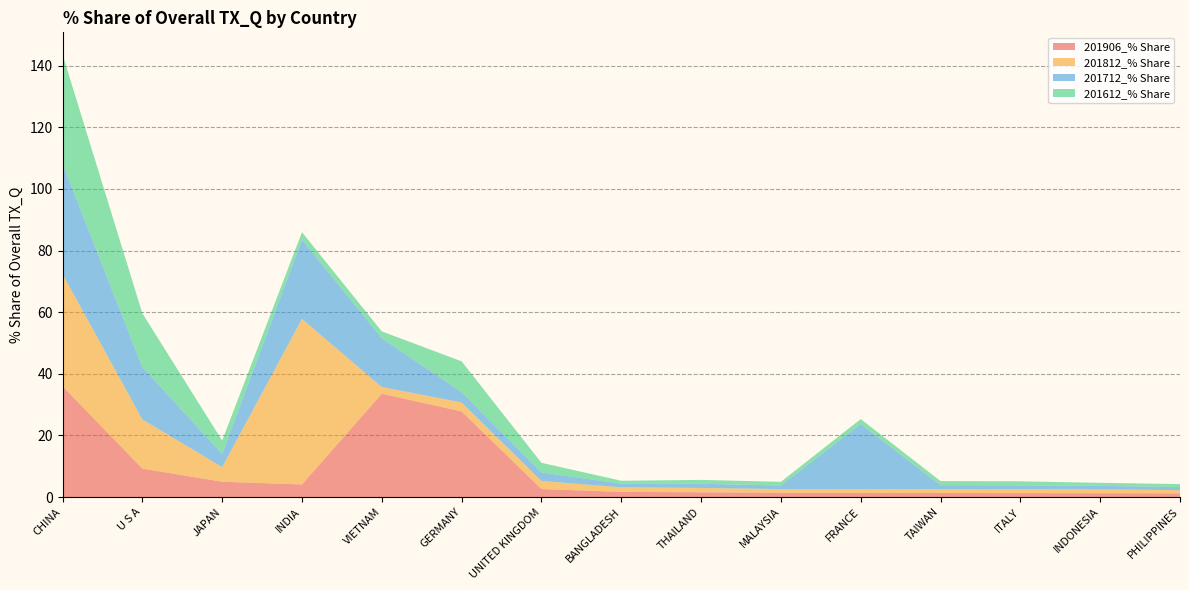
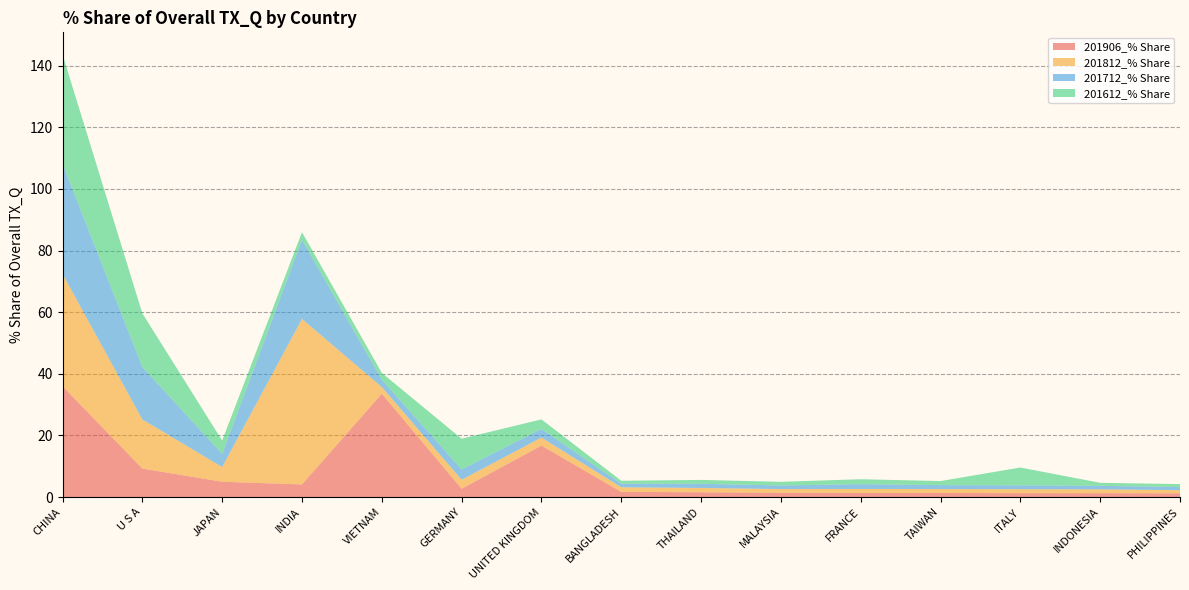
201712_% Share, VIETNAM: 16 -> 2
201906_% Share, GERMANY: 28 -> 3
201906_% Share, UNITED KINGDOM: 3 -> 17
201712_% Share, FRANCE: 21 -> 2
201612_% Share, ITALY: 1 -> 6
